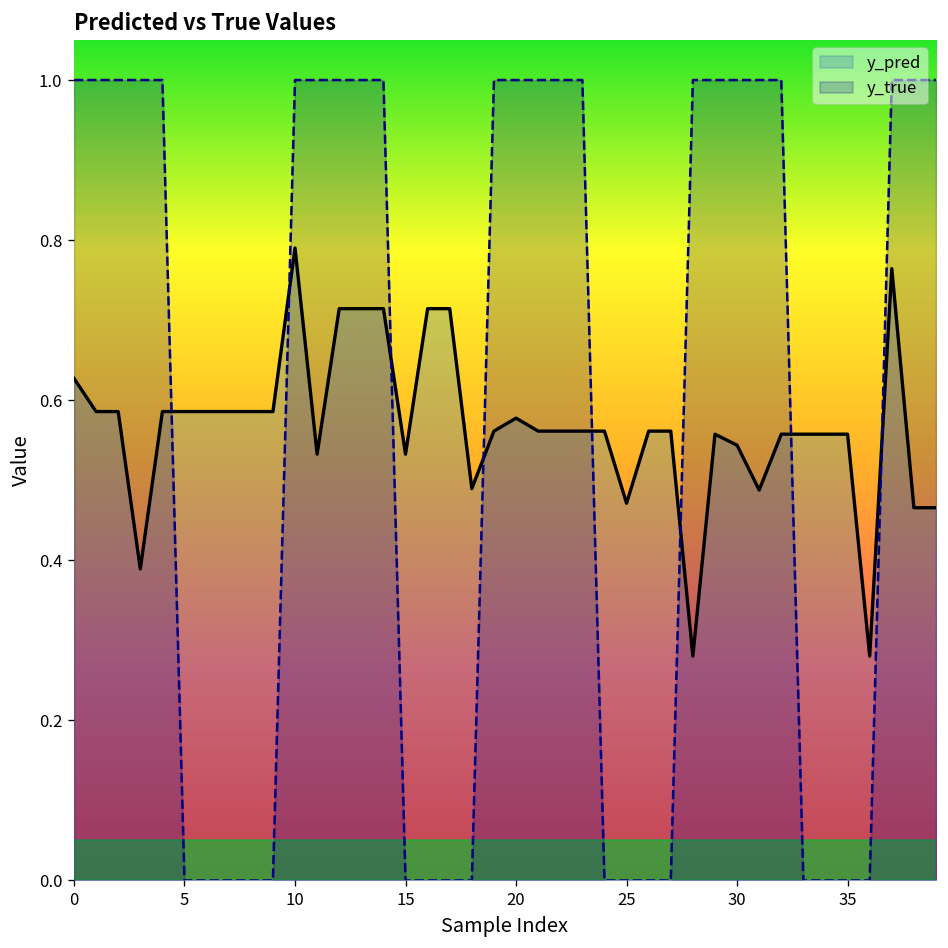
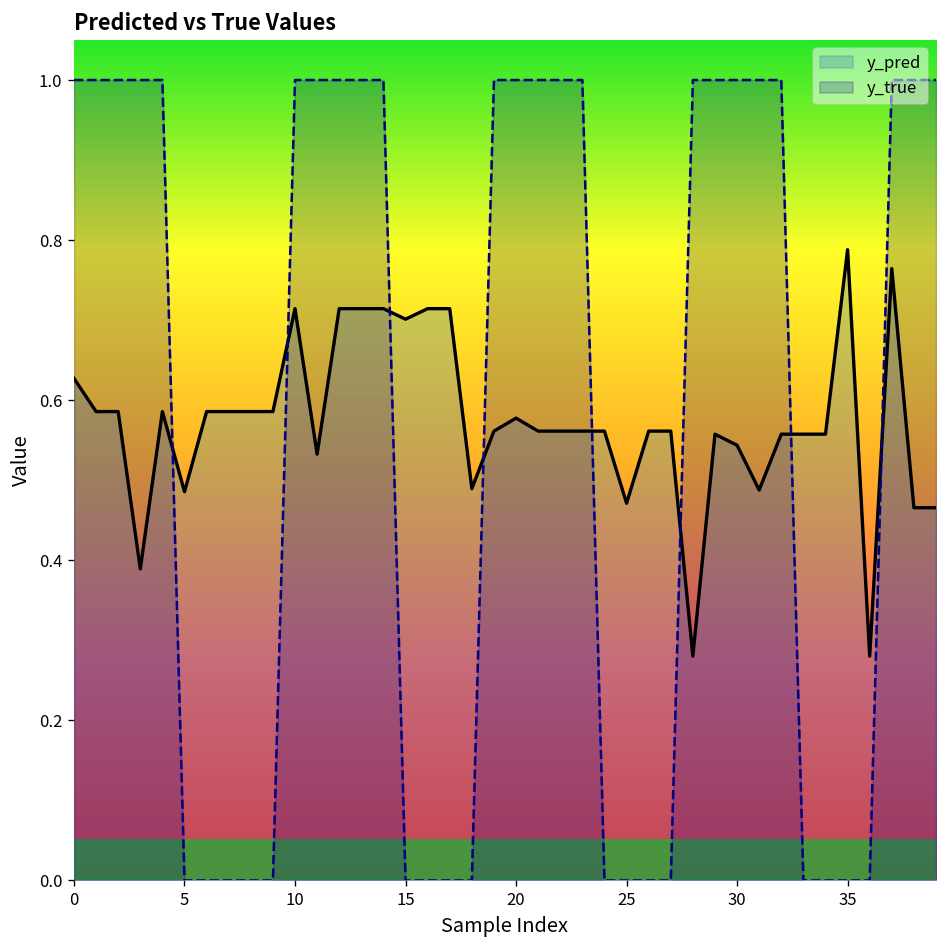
y_pred, 5: 0.59 -> 0.49
y_pred, 10: 0.79 -> 0.71
y_pred, 15: 0.53 -> 0.70
y_pred, 35: 0.56 -> 0.79
